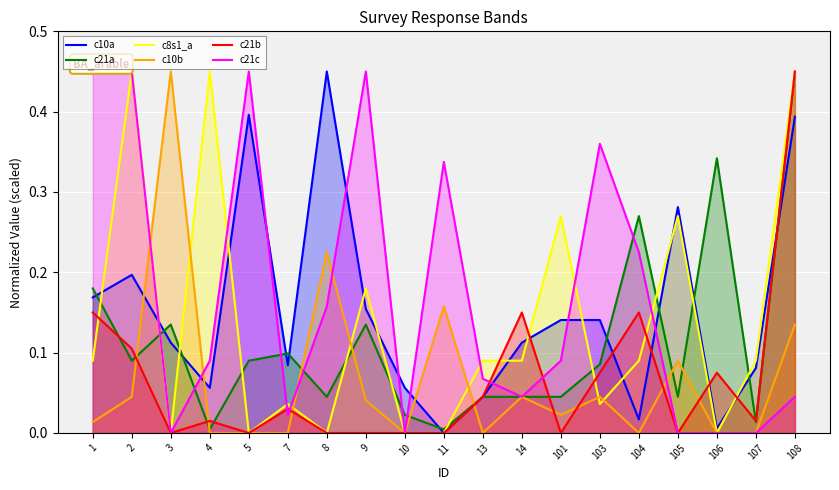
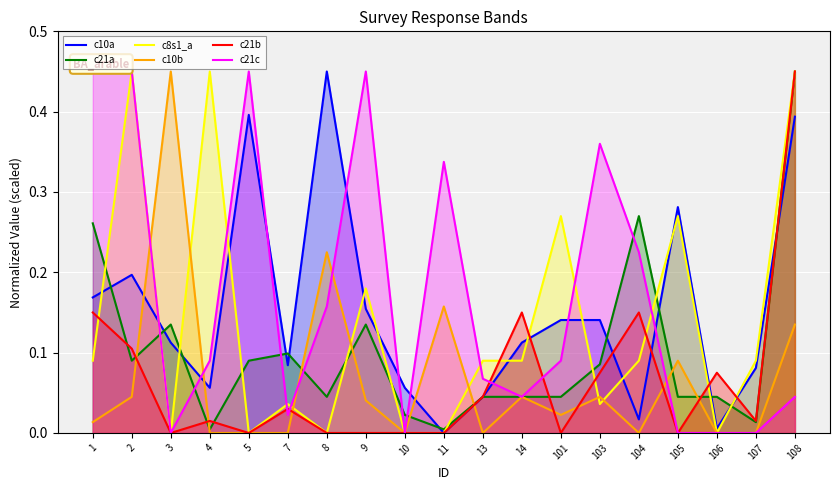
c21a, 1: 0.18 -> 0.26
c21a, 106: 0.34 -> 0.05
